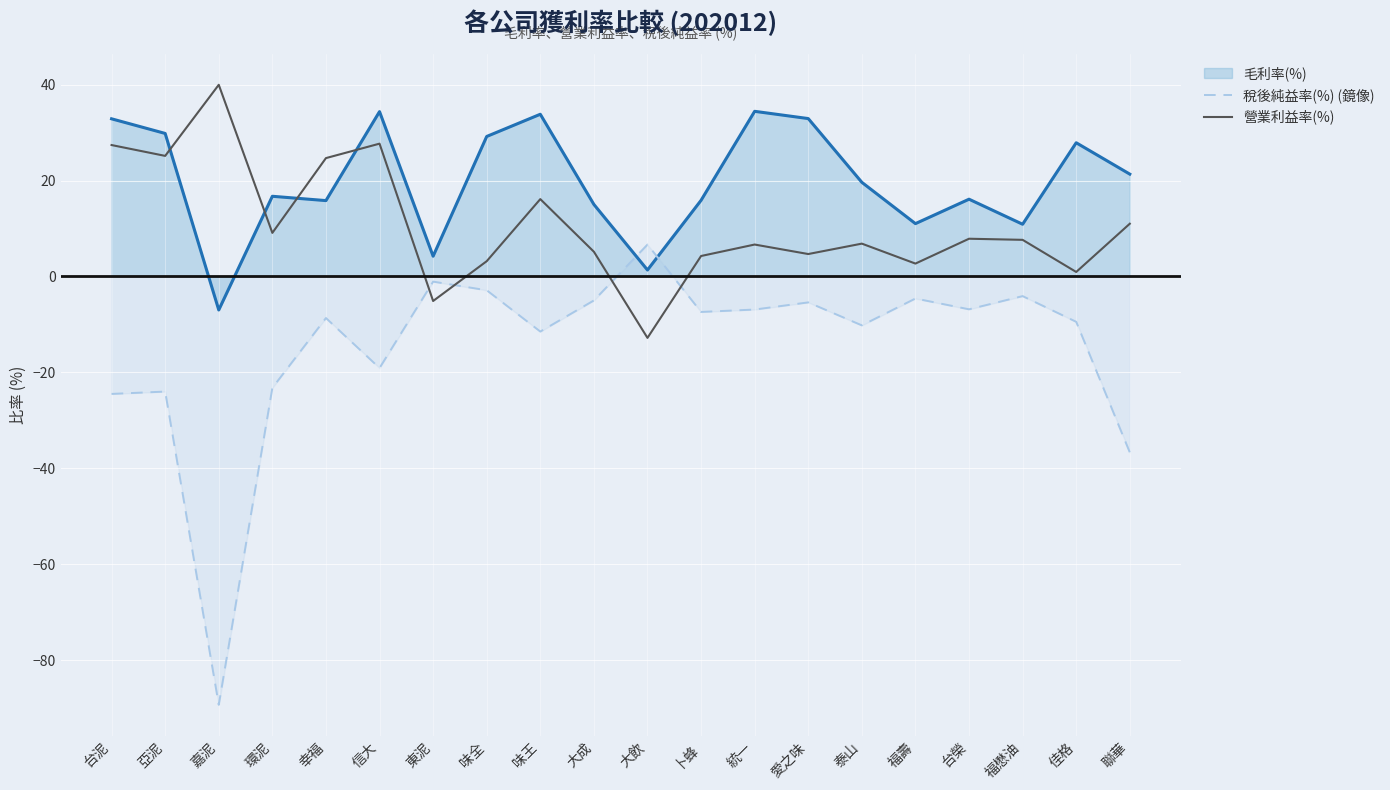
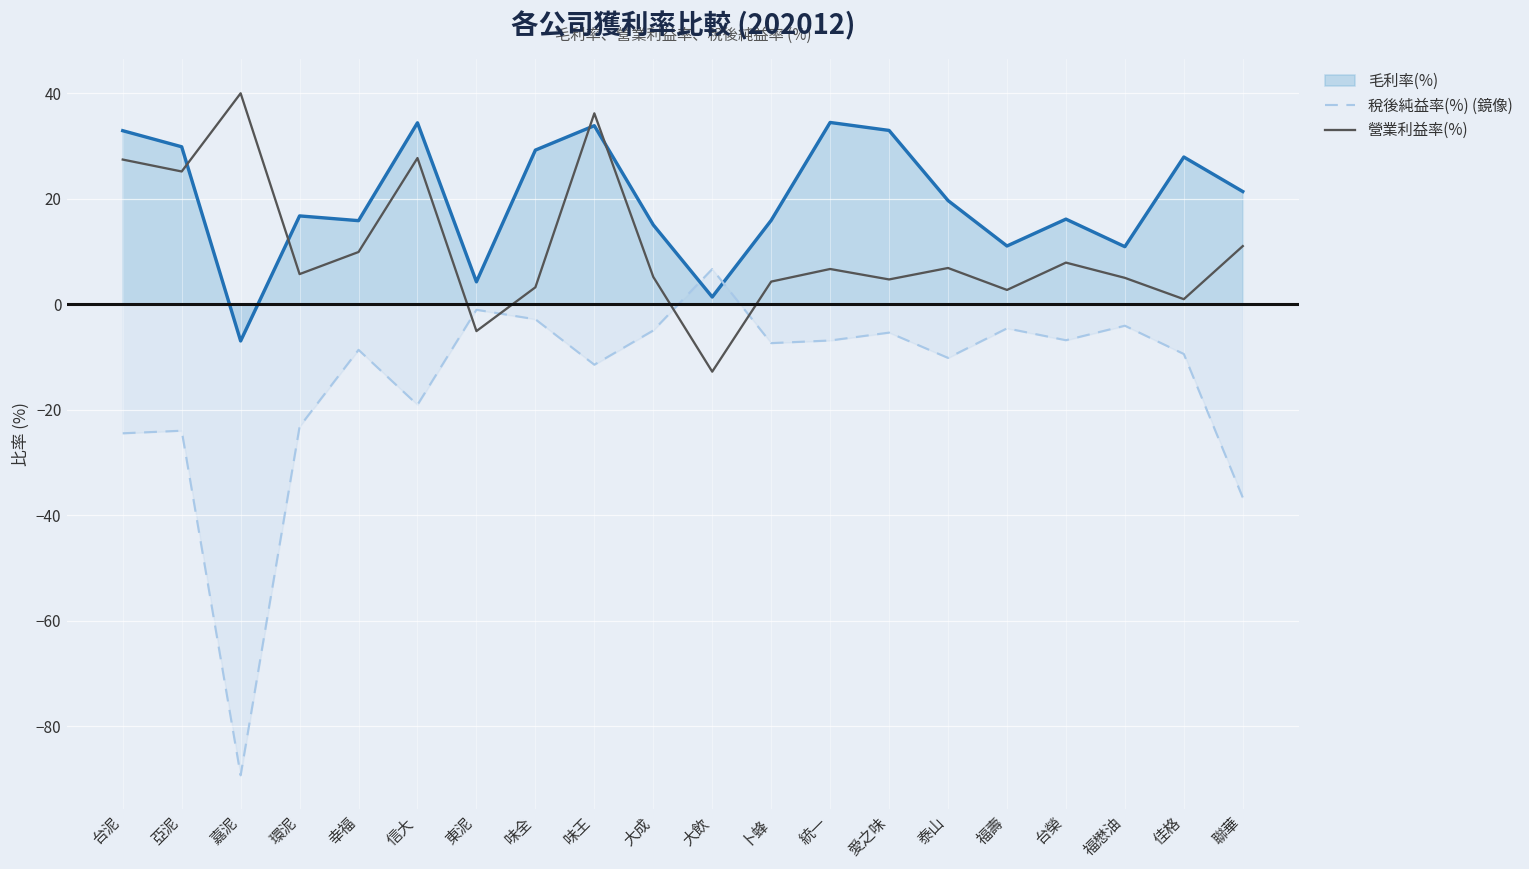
營業利益率(%), 環泥: 9 -> 6
營業利益率(%), 幸福: 25 -> 10
營業利益率(%), 味王: 16 -> 36
營業利益率(%), 福懋油: 8 -> 5
